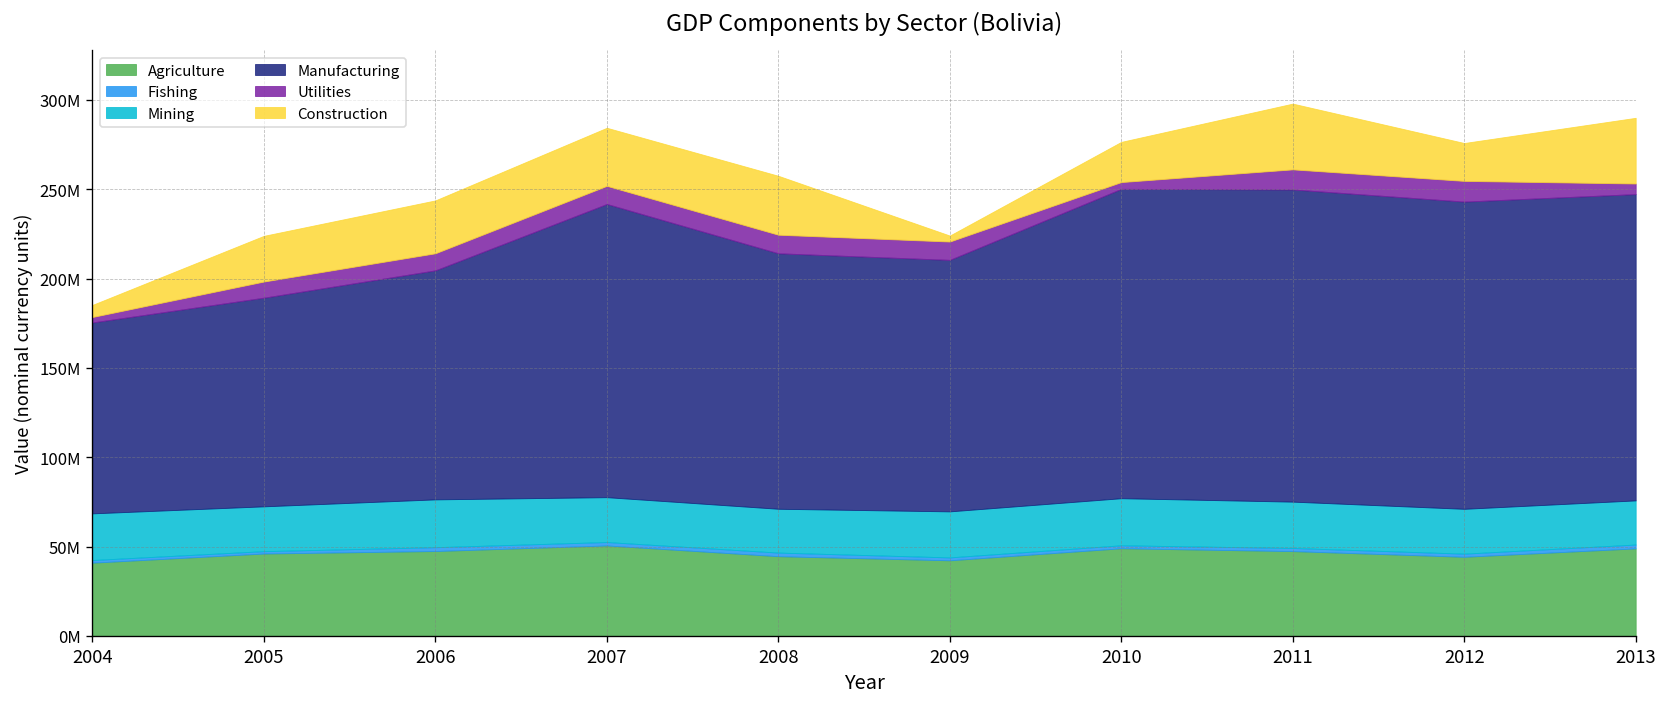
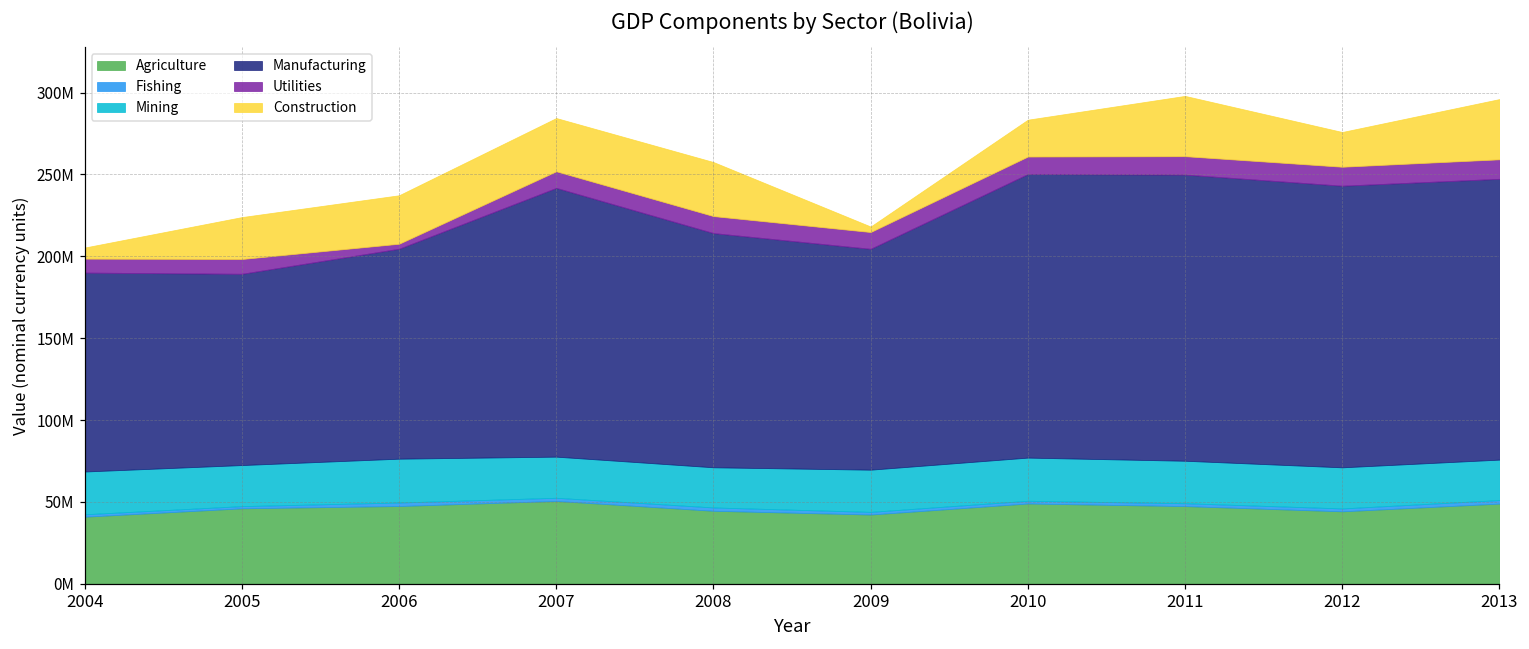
Manufacturing, 2004: 107000000 -> 121000000
Utilities, 2004: 3000000 -> 9000000
Utilities, 2006: 10000000 -> 3000000
Manufacturing, 2009: 141000000 -> 135000000
Utilities, 2010: 4000000 -> 11000000
Utilities, 2013: 6000000 -> 12000000
